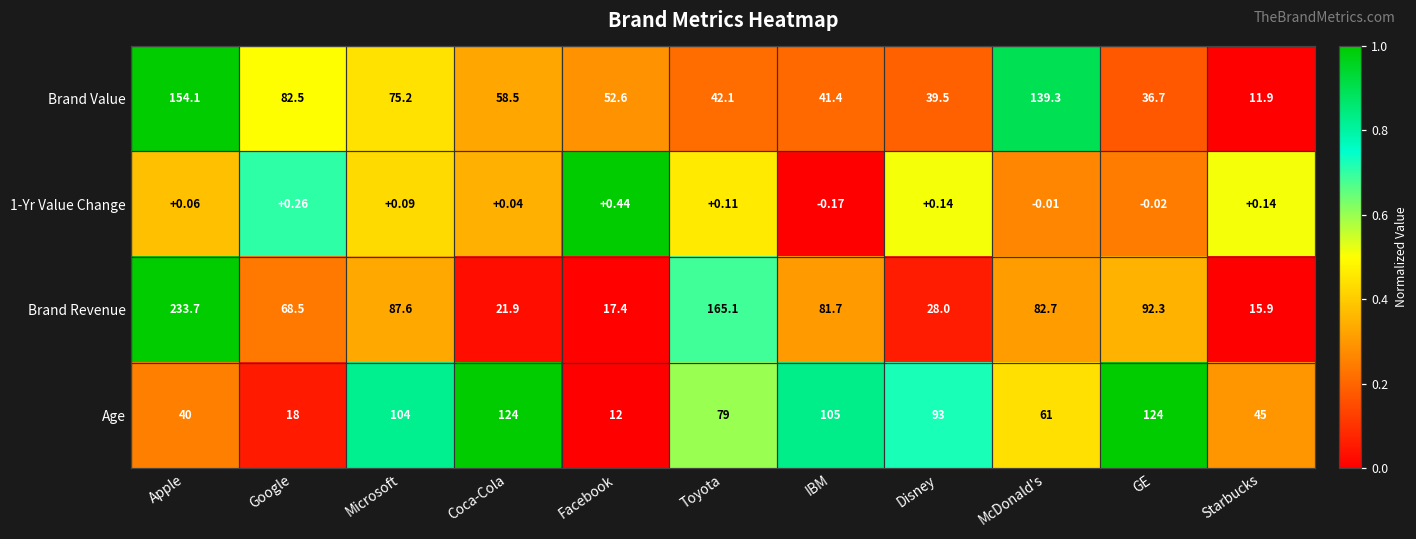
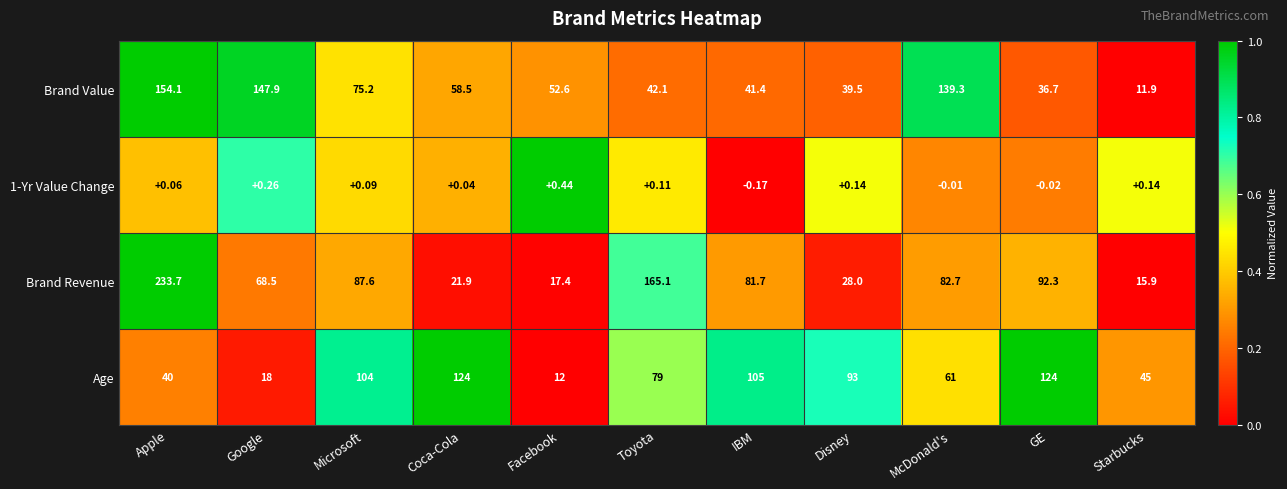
Brand Value, Google: 82.5 -> 147.9
